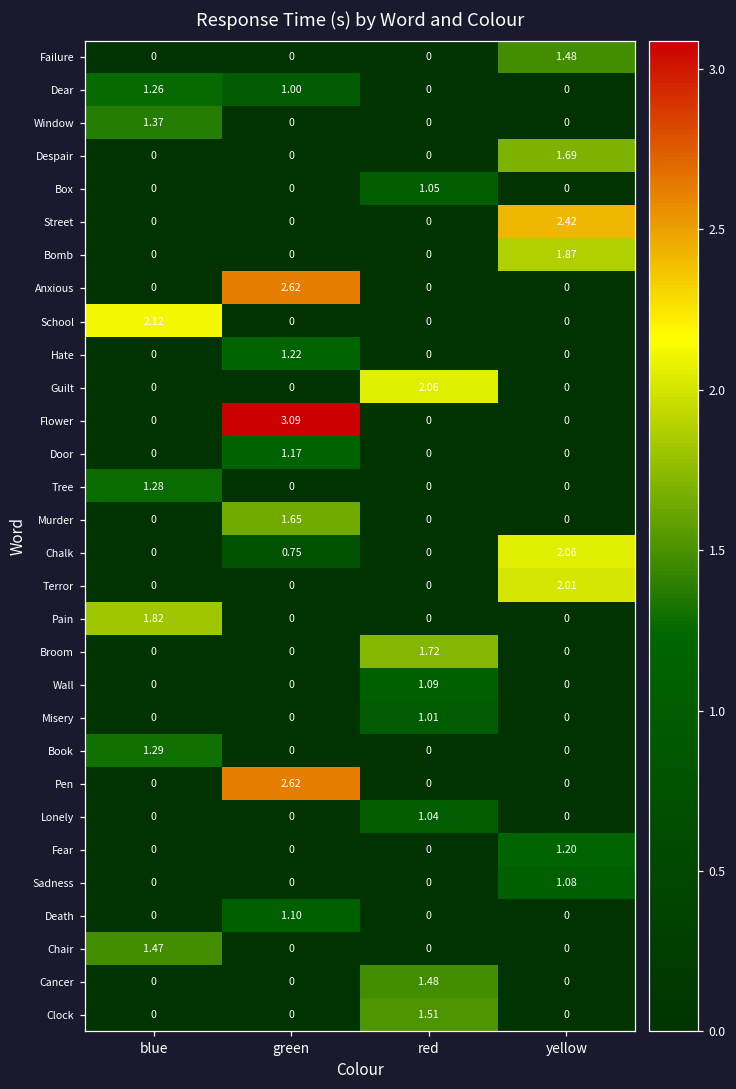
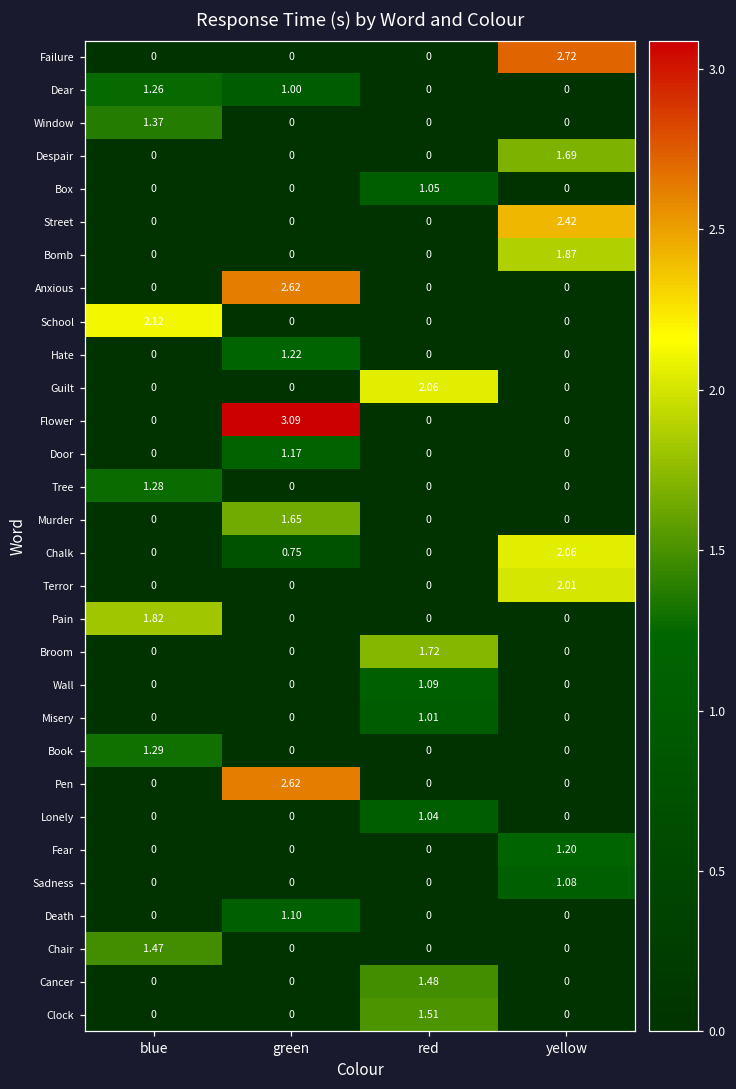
Failure, yellow: 1.48 -> 2.72
